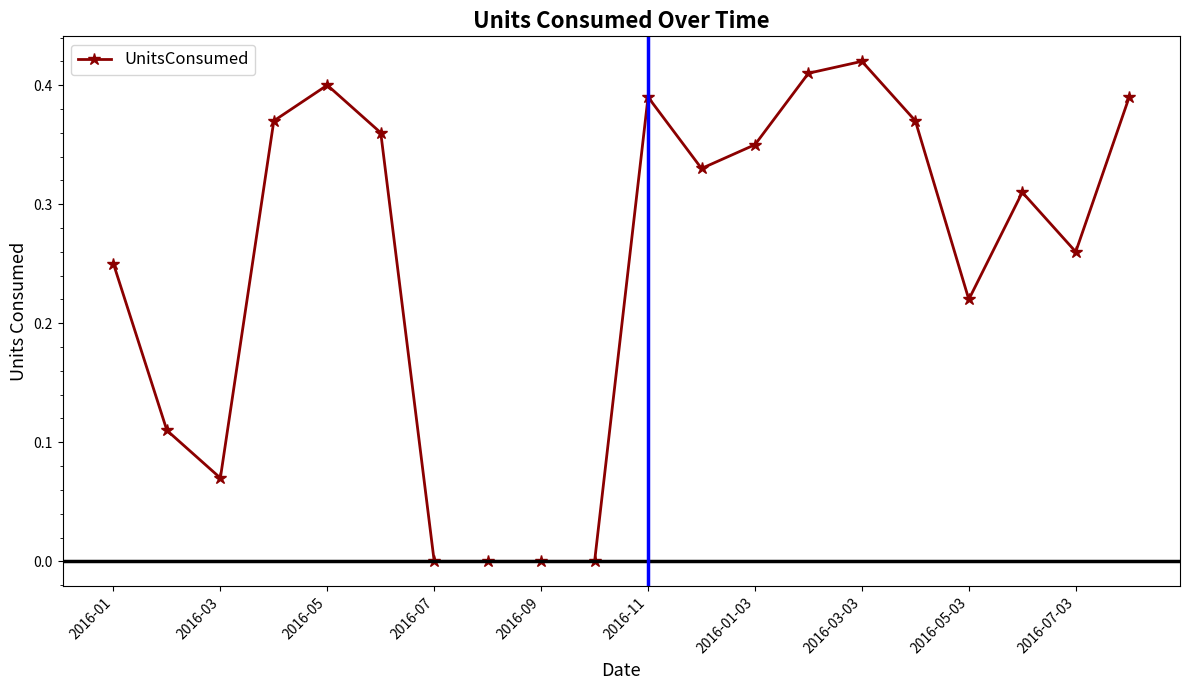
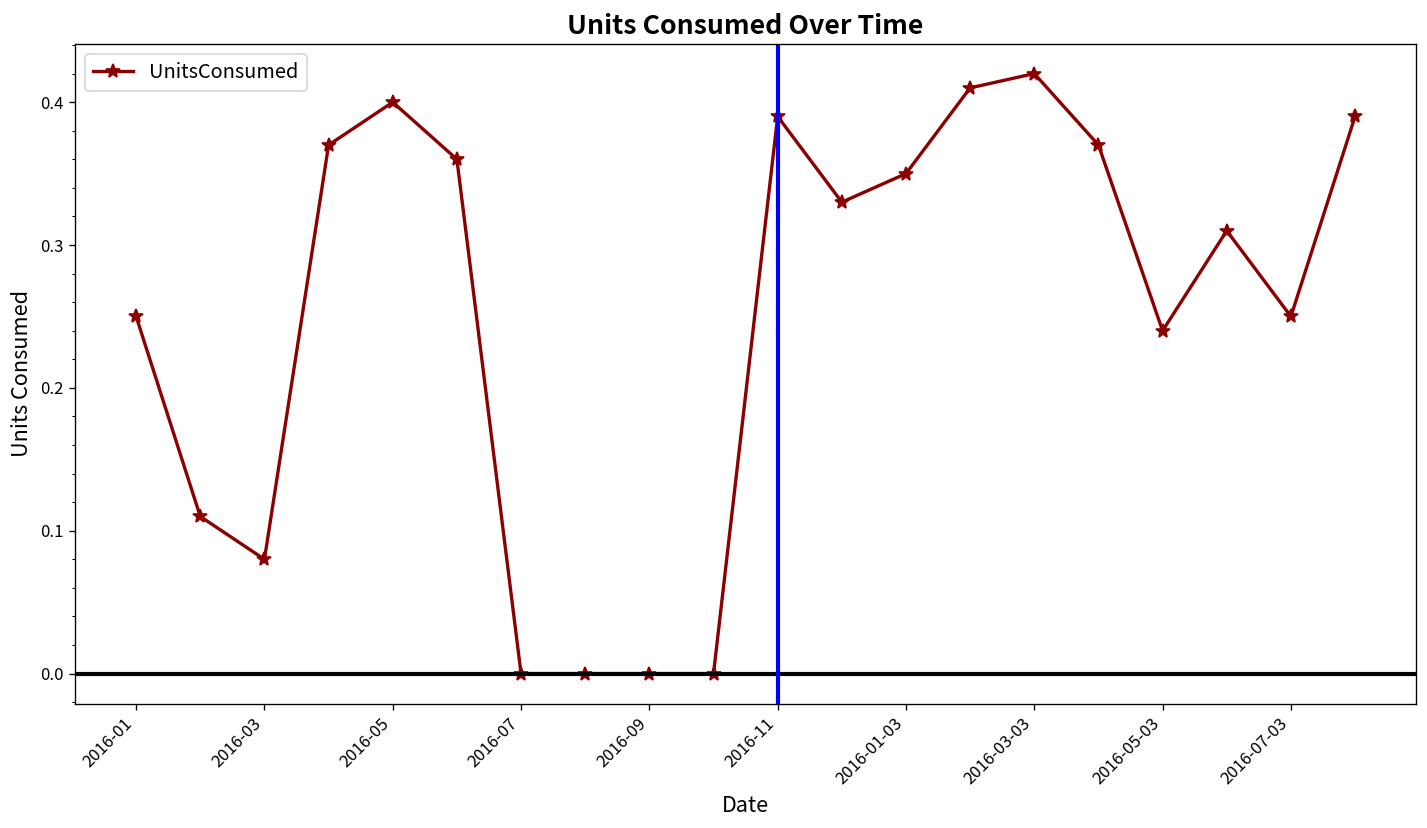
2016-03: 0.07 -> 0.08
2016-05-03: 0.22 -> 0.24
2016-07-03: 0.26 -> 0.25
